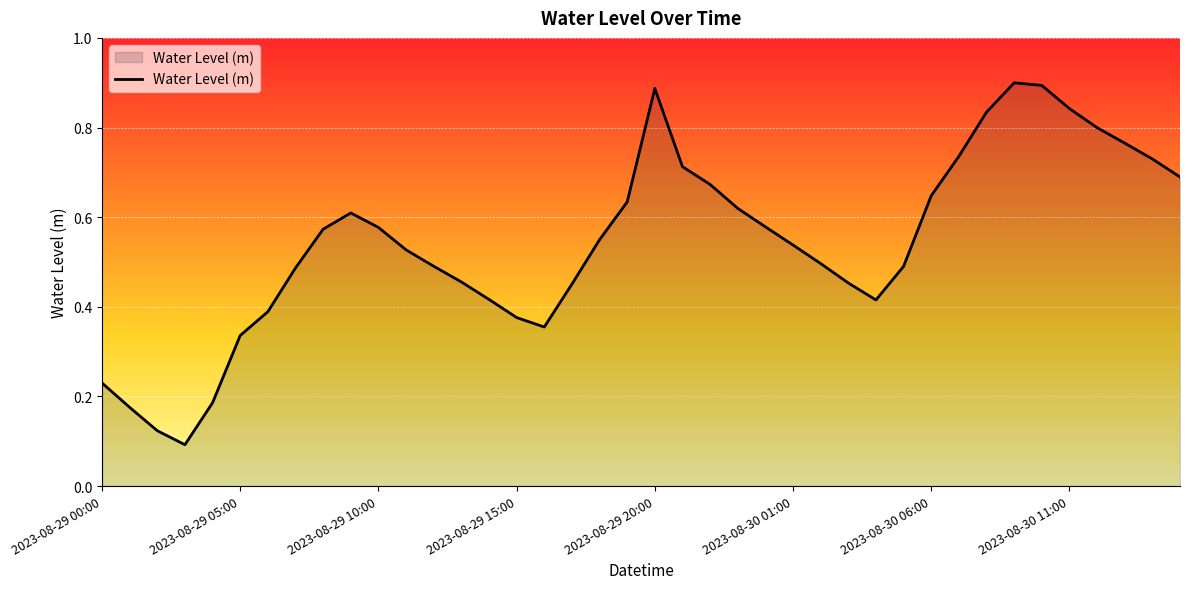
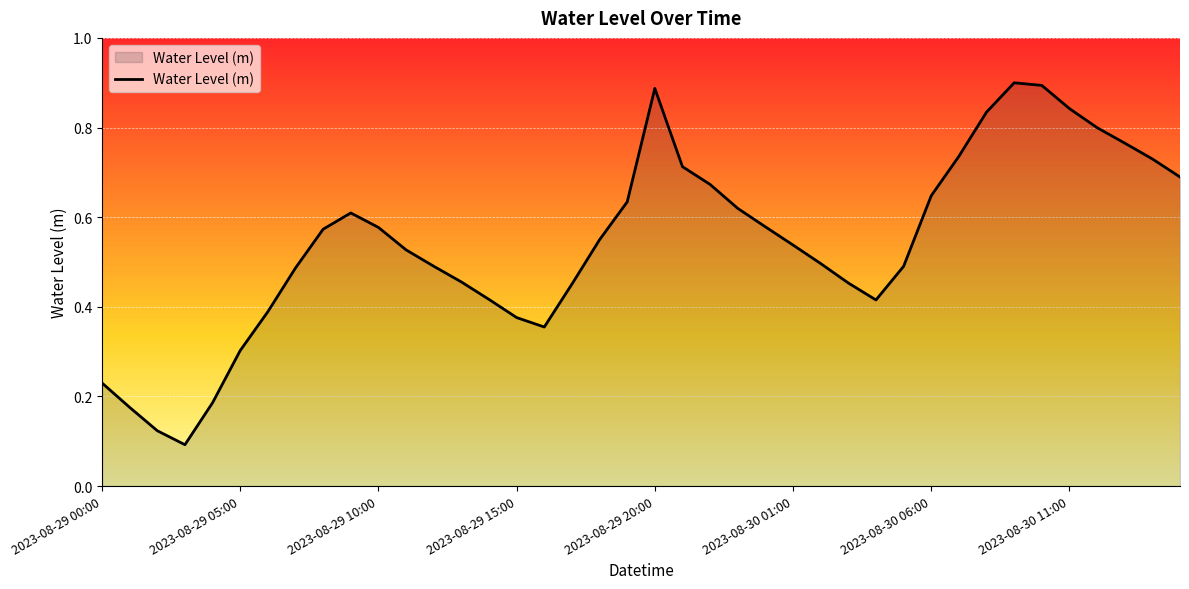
2023-08-29 05:00: 0.34 -> 0.30
